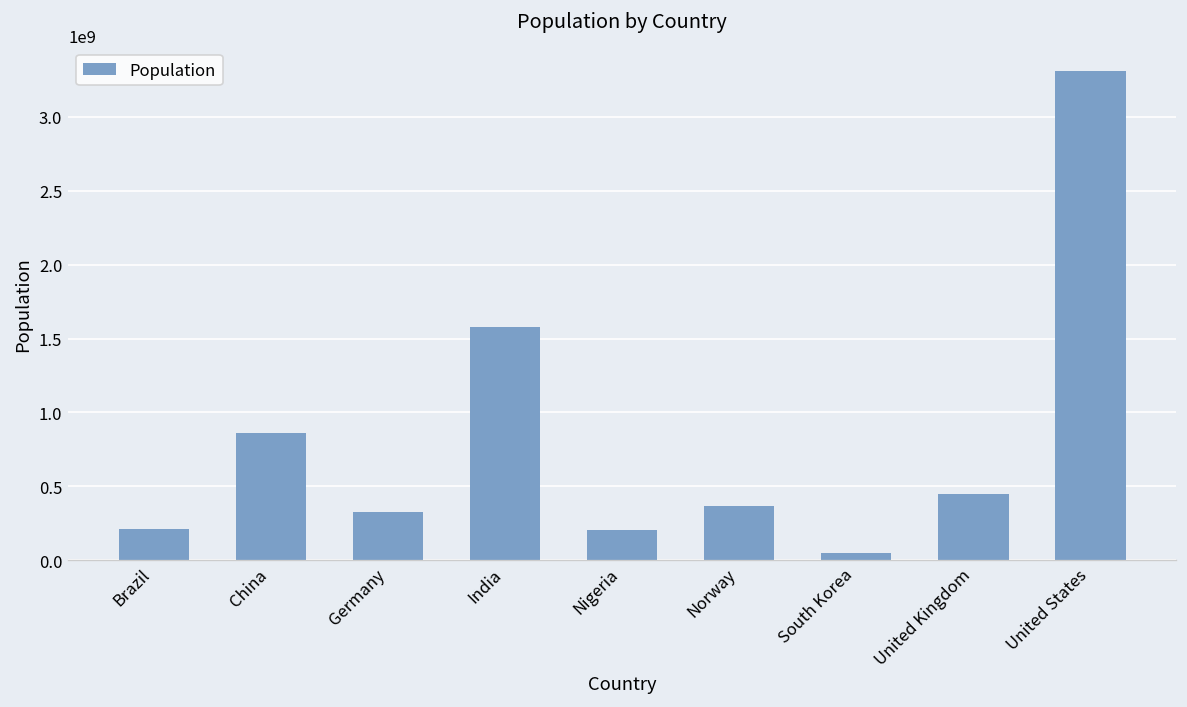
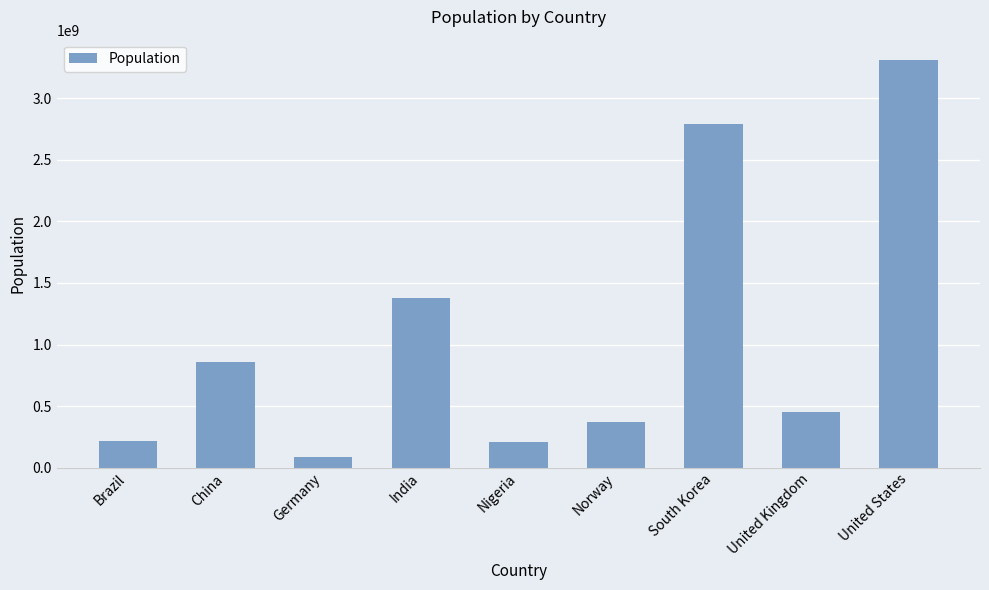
Germany: 330000000 -> 80000000
India: 1570000000 -> 1380000000
South Korea: 50000000 -> 2790000000
